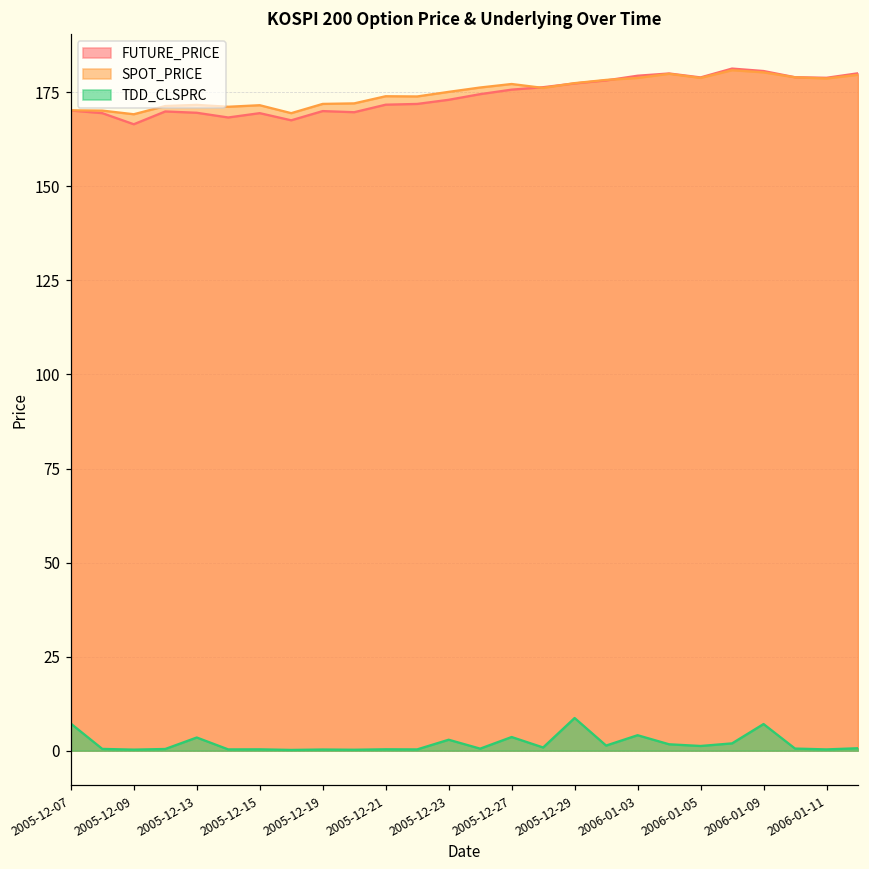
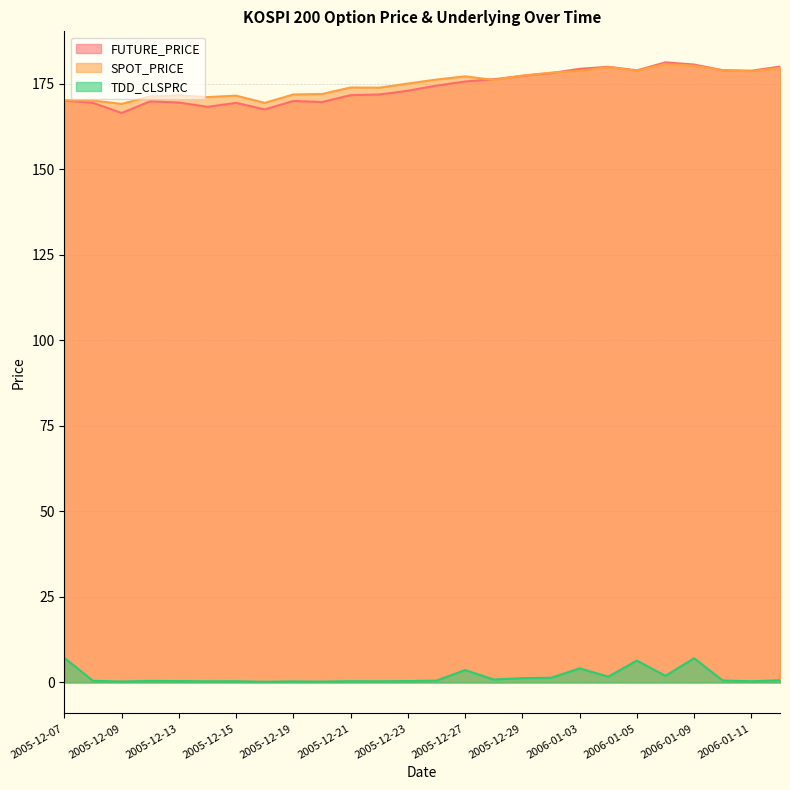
TDD_CLSPRC, 2005-12-13: 4 -> 0
TDD_CLSPRC, 2005-12-23: 3 -> 0
TDD_CLSPRC, 2005-12-29: 9 -> 1
TDD_CLSPRC, 2006-01-05: 1 -> 6
